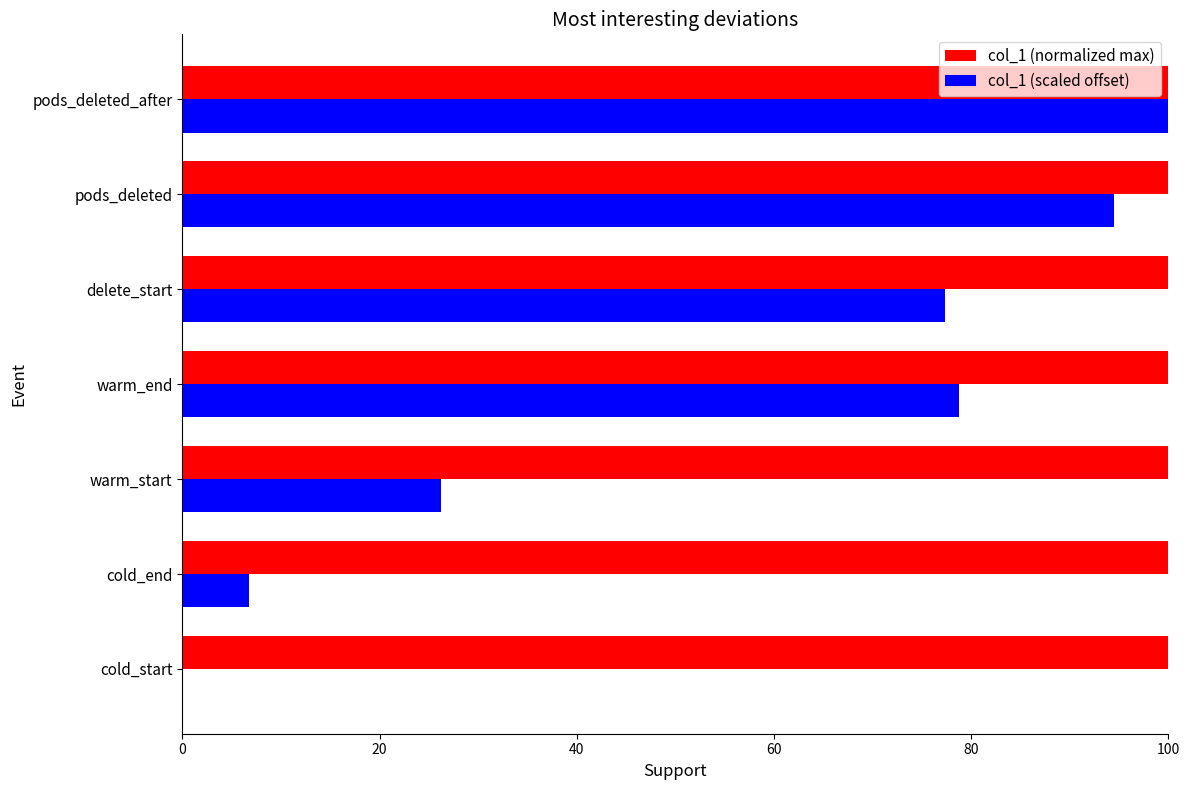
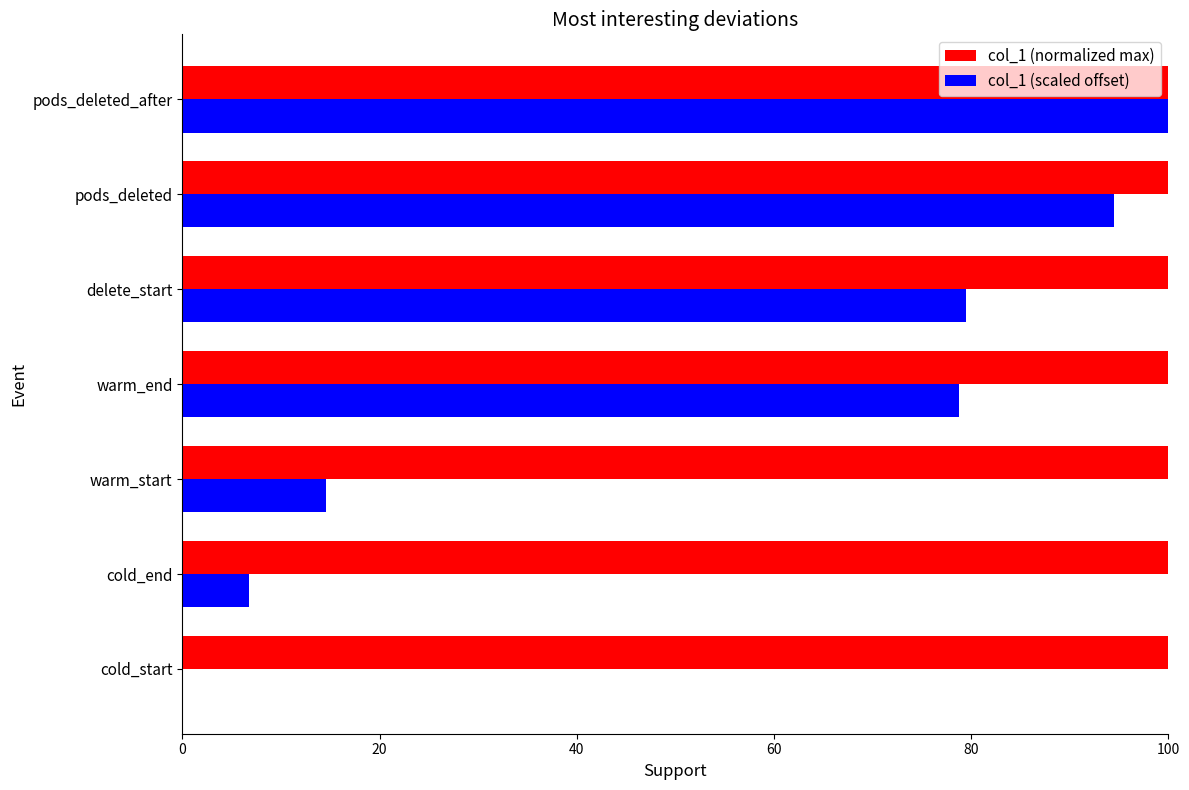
col_1 (scaled offset), delete_start: 77 -> 79
col_1 (scaled offset), warm_start: 26 -> 15
